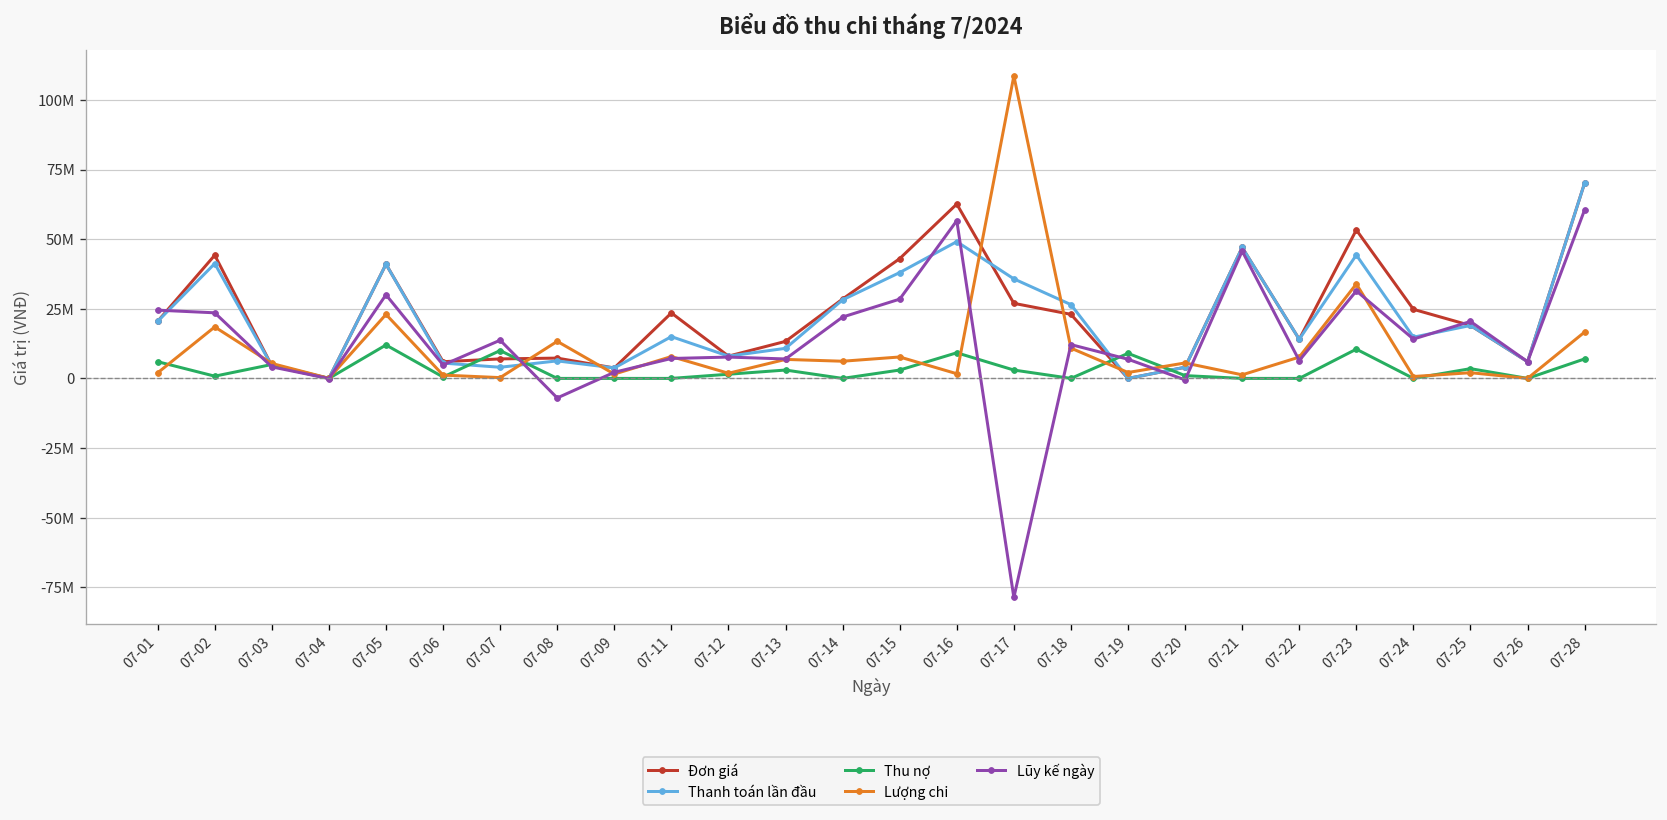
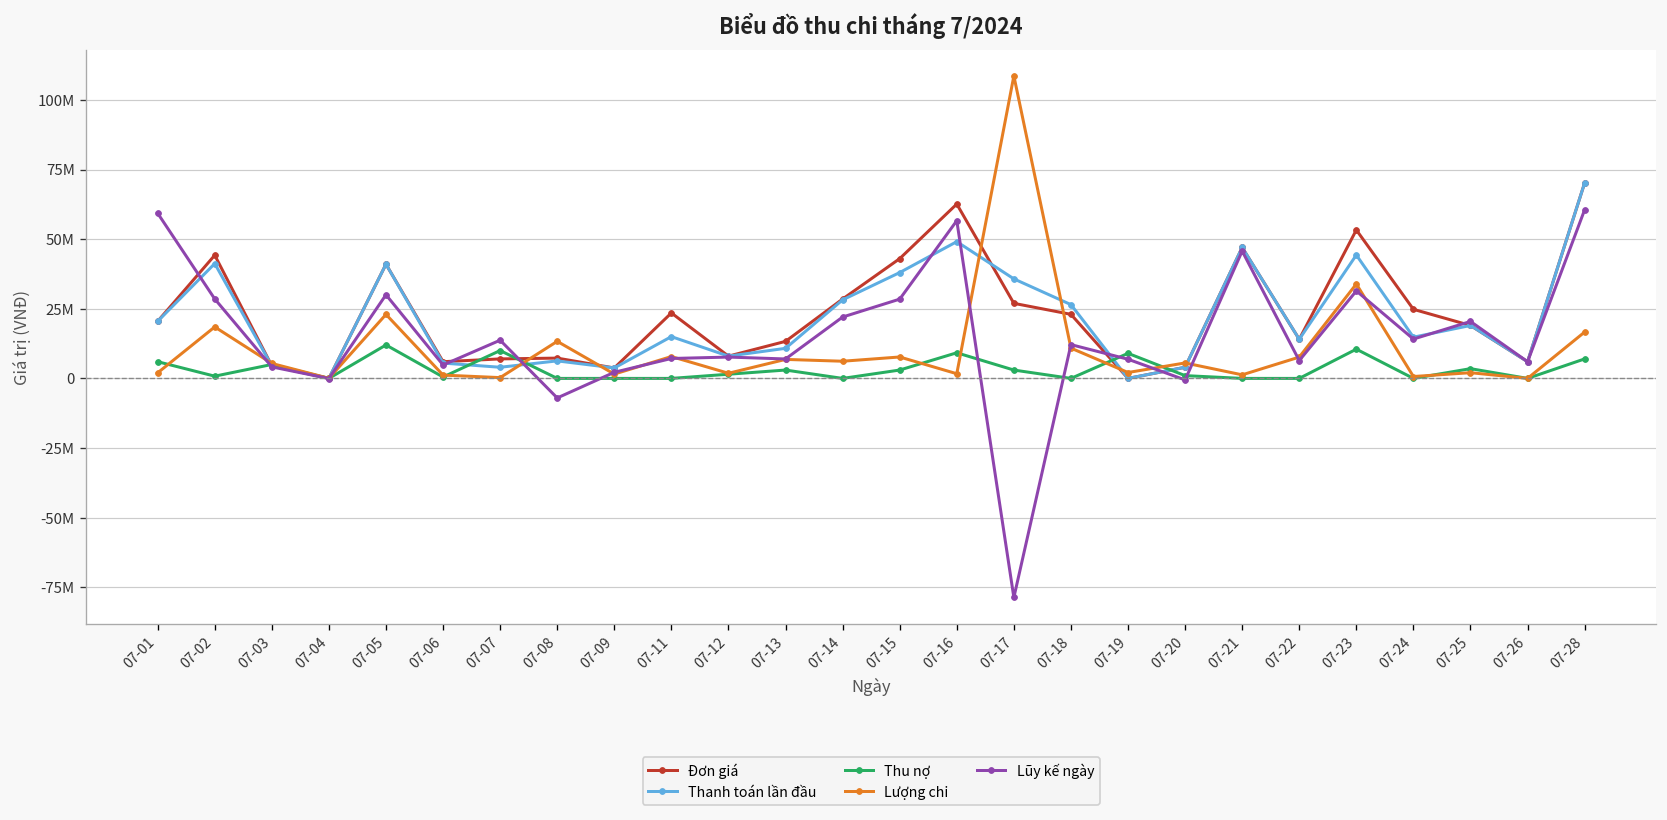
Lũy kế ngày, 07-01: 25000000 -> 59000000
Lũy kế ngày, 07-02: 24000000 -> 29000000
